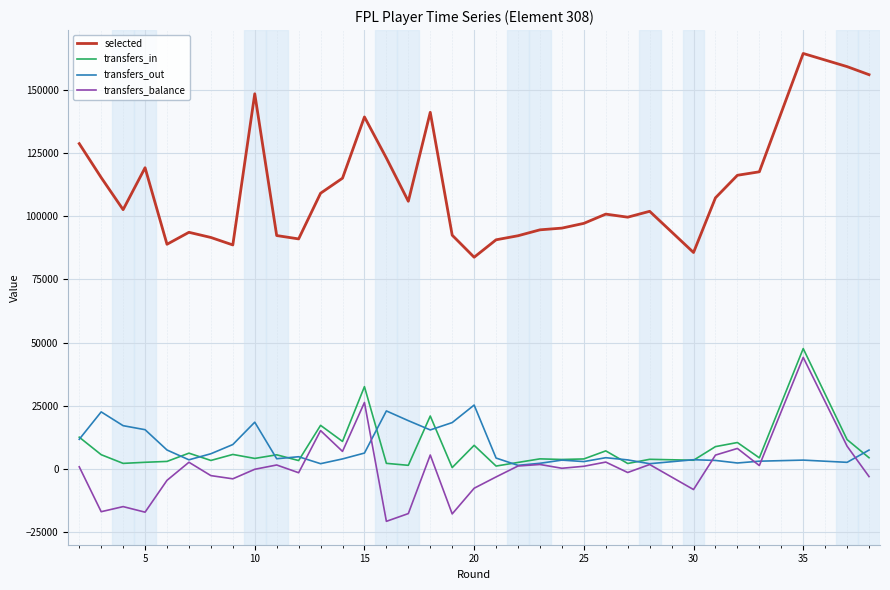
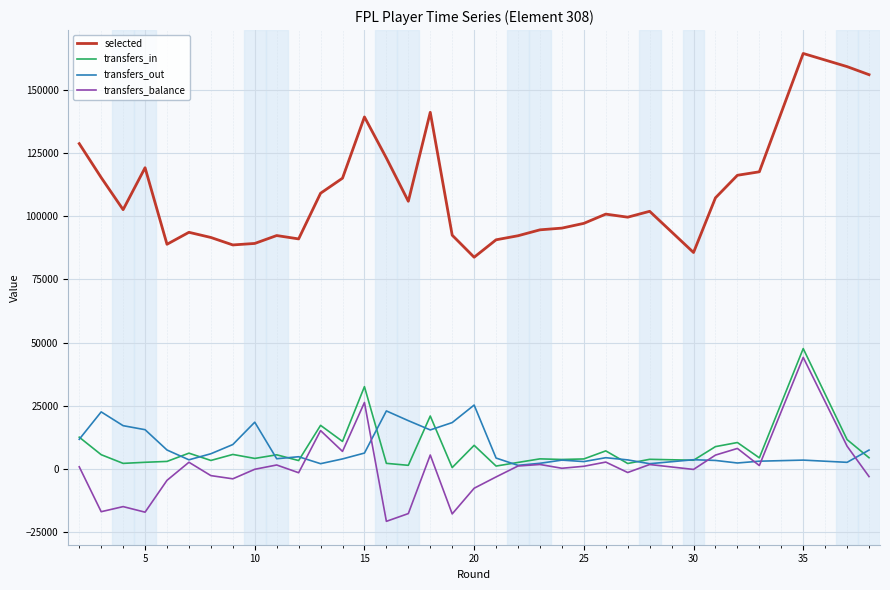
selected, 10: 148000 -> 89000
transfers_balance, 30: -8000 -> 0
